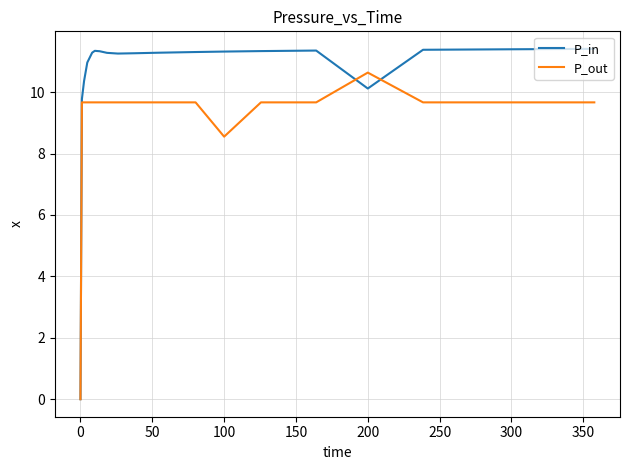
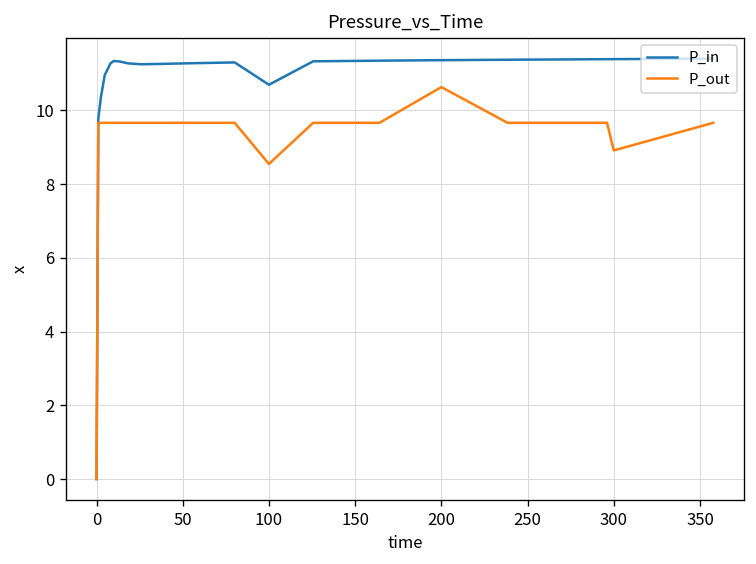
P_in, 100: 11.3 -> 10.7
P_in, 200: 10.1 -> 11.4
P_out, 300: 9.7 -> 8.9
